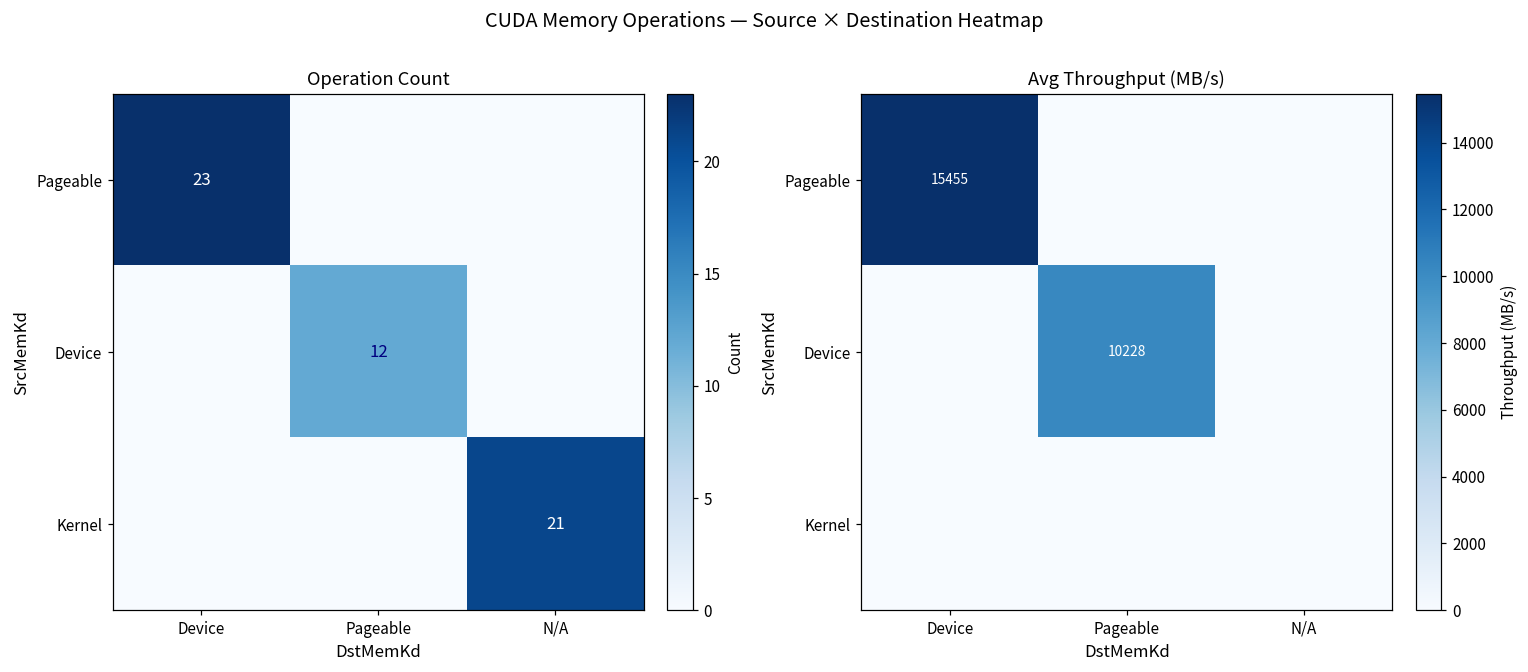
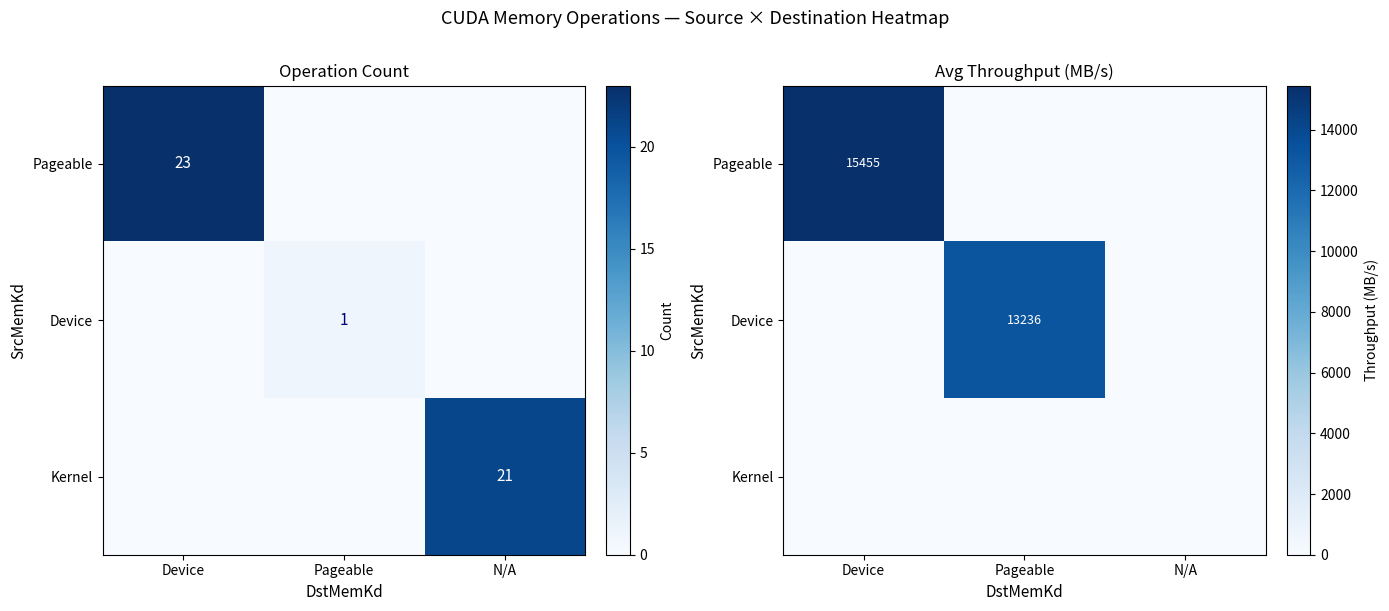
Operation Count, Device, Pageable: 12 -> 1
Avg Throughput (MB/s), Device, Pageable: 10228 -> 13236
